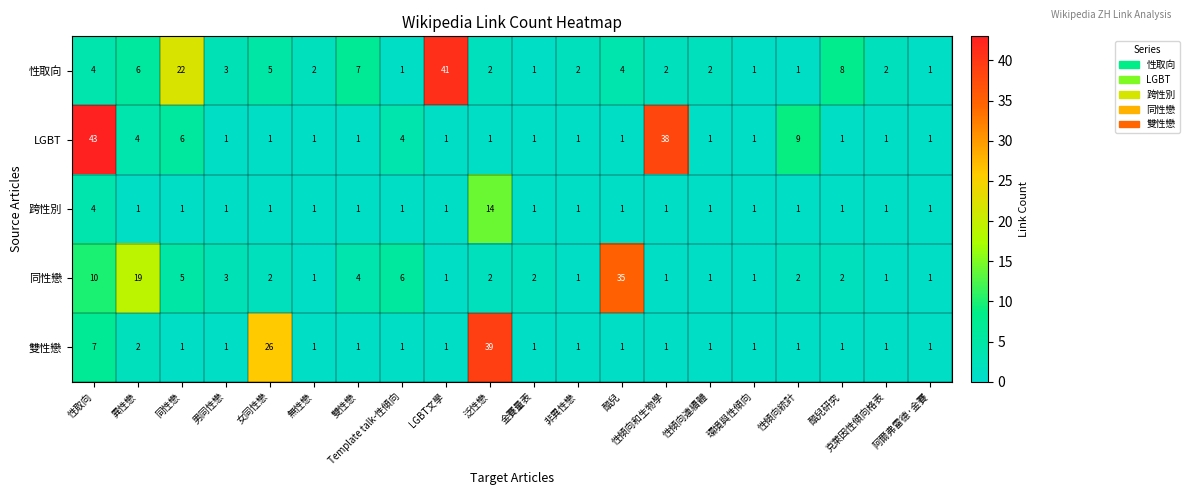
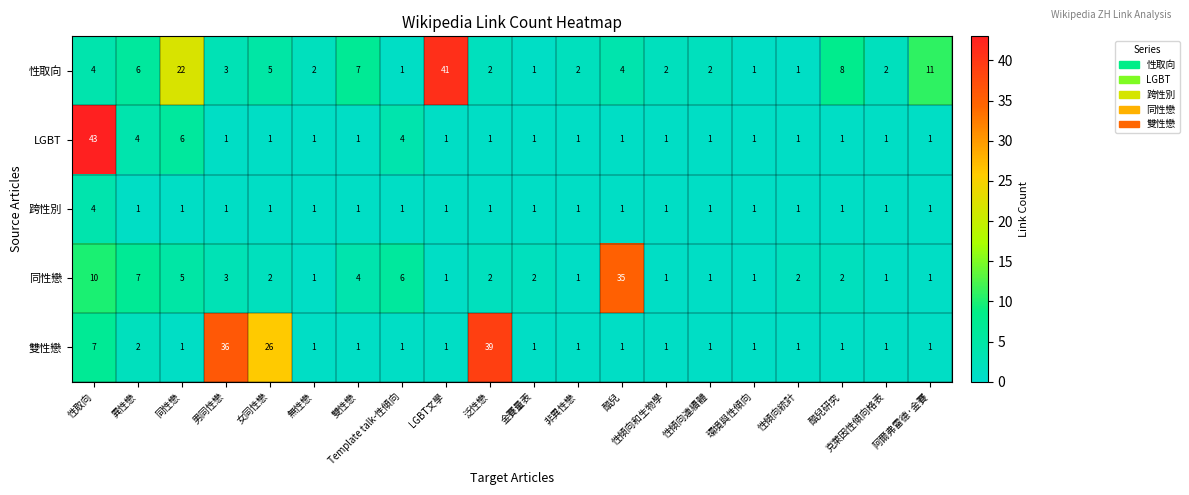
性取向, 阿爾弗雷德·金賽: 1 -> 11
LGBT, 性傾向和生物學: 38 -> 1
LGBT, 性傾向統計: 9 -> 1
跨性別, 泛性戀: 14 -> 1
同性戀, 異性戀: 19 -> 7
雙性戀, 男同性戀: 1 -> 36
